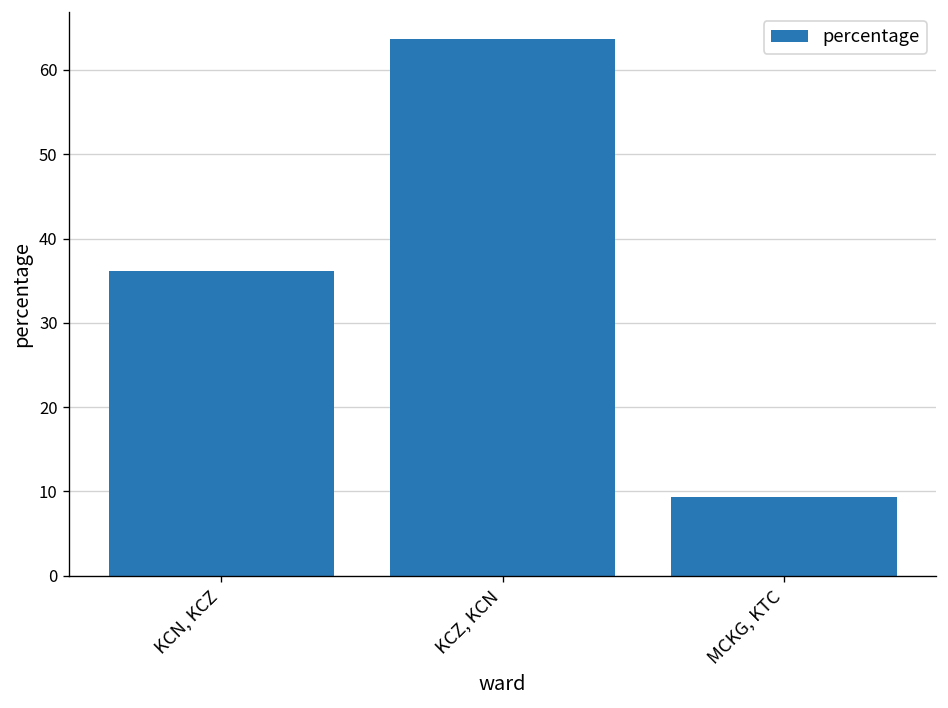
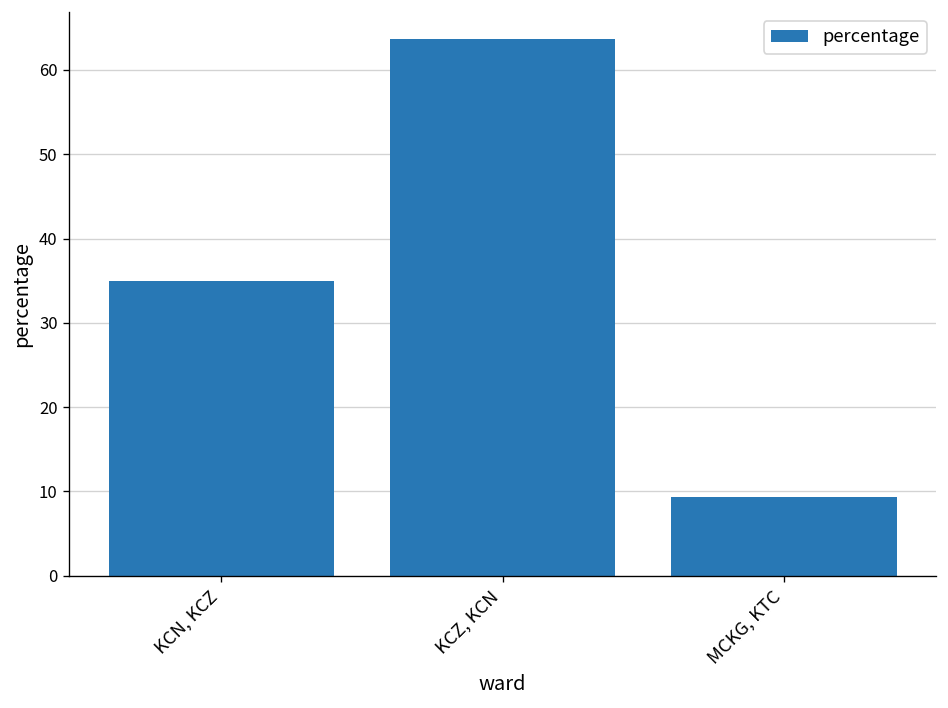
KCN, KCZ: 36 -> 35
